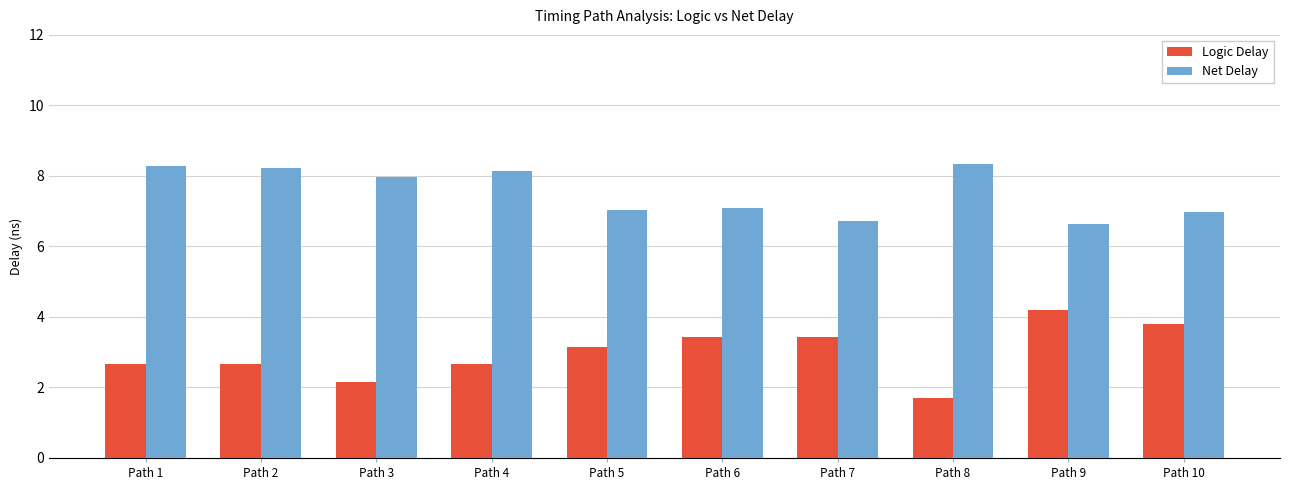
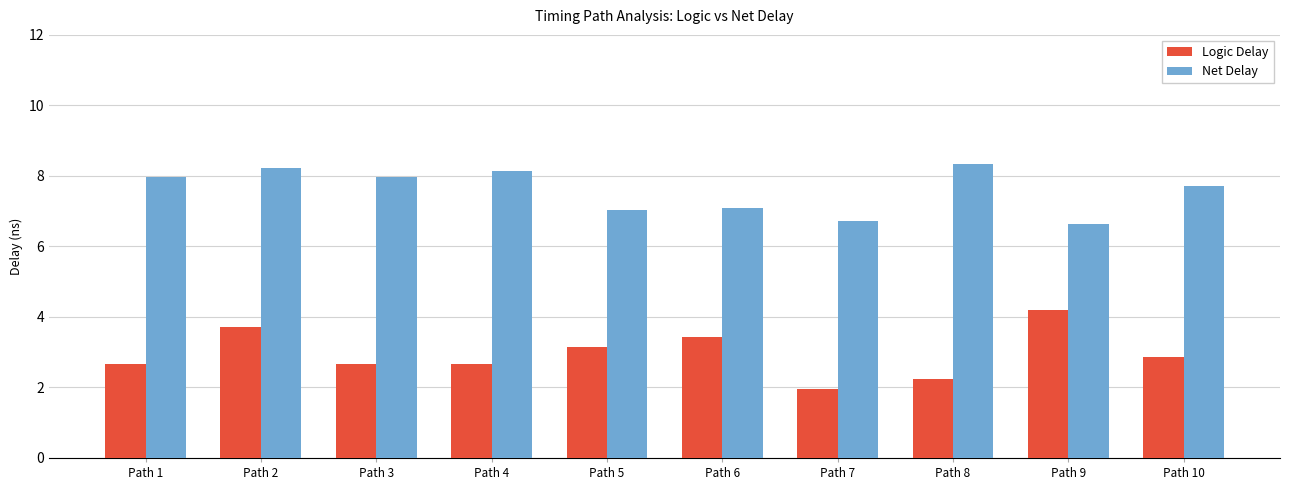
Net Delay, Path 1: 8.3 -> 8.0
Logic Delay, Path 2: 2.7 -> 3.7
Logic Delay, Path 3: 2.2 -> 2.7
Logic Delay, Path 7: 3.4 -> 2.0
Logic Delay, Path 8: 1.7 -> 2.2
Logic Delay, Path 10: 3.8 -> 2.9
Net Delay, Path 10: 7.0 -> 7.7
